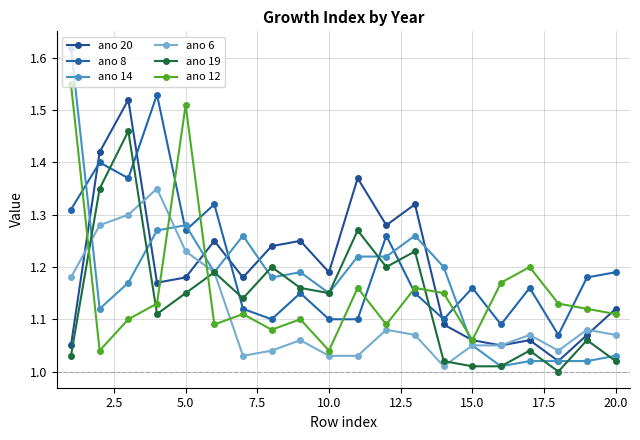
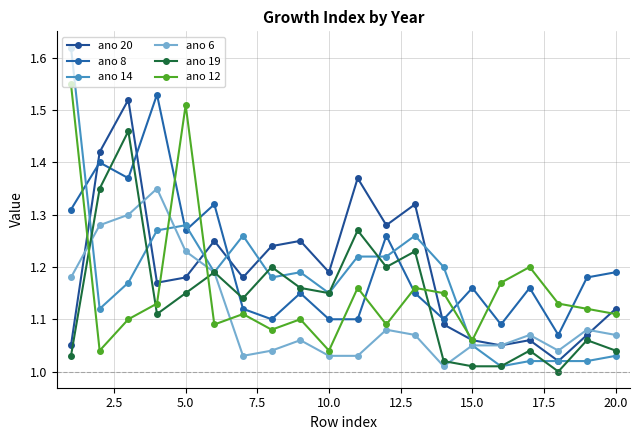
ano 19, 20.0: 1.02 -> 1.04
